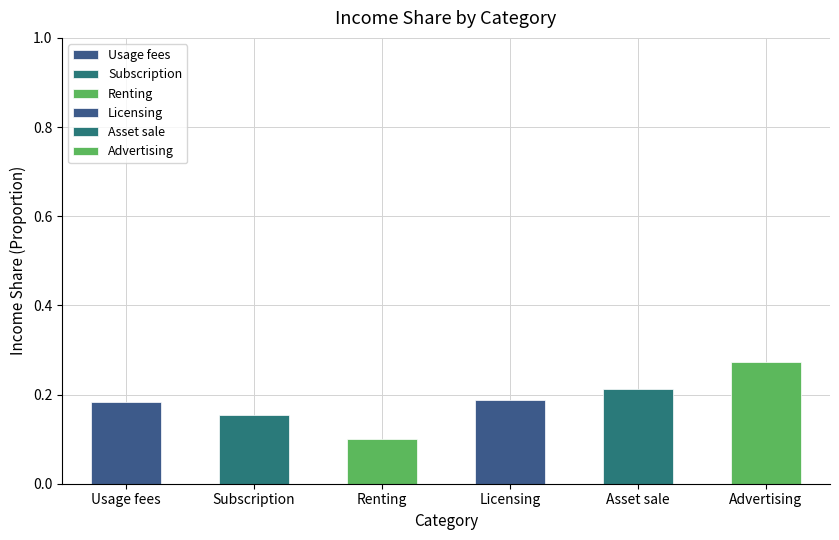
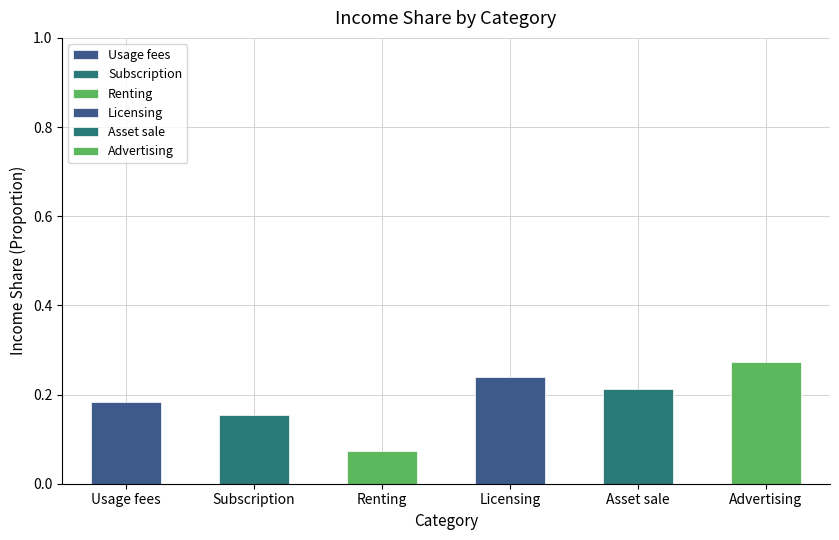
Renting: 0.10 -> 0.07
Licensing: 0.19 -> 0.24
